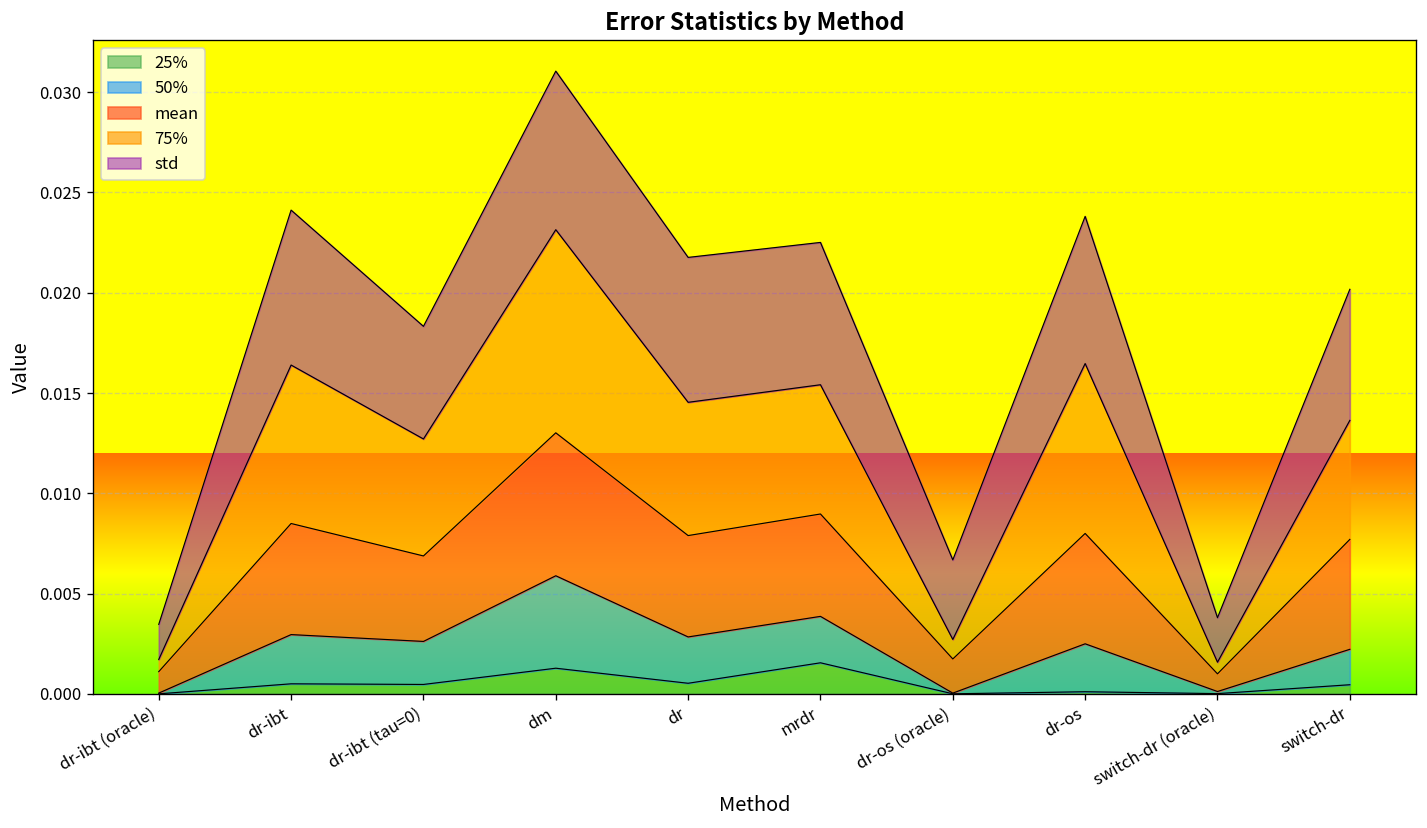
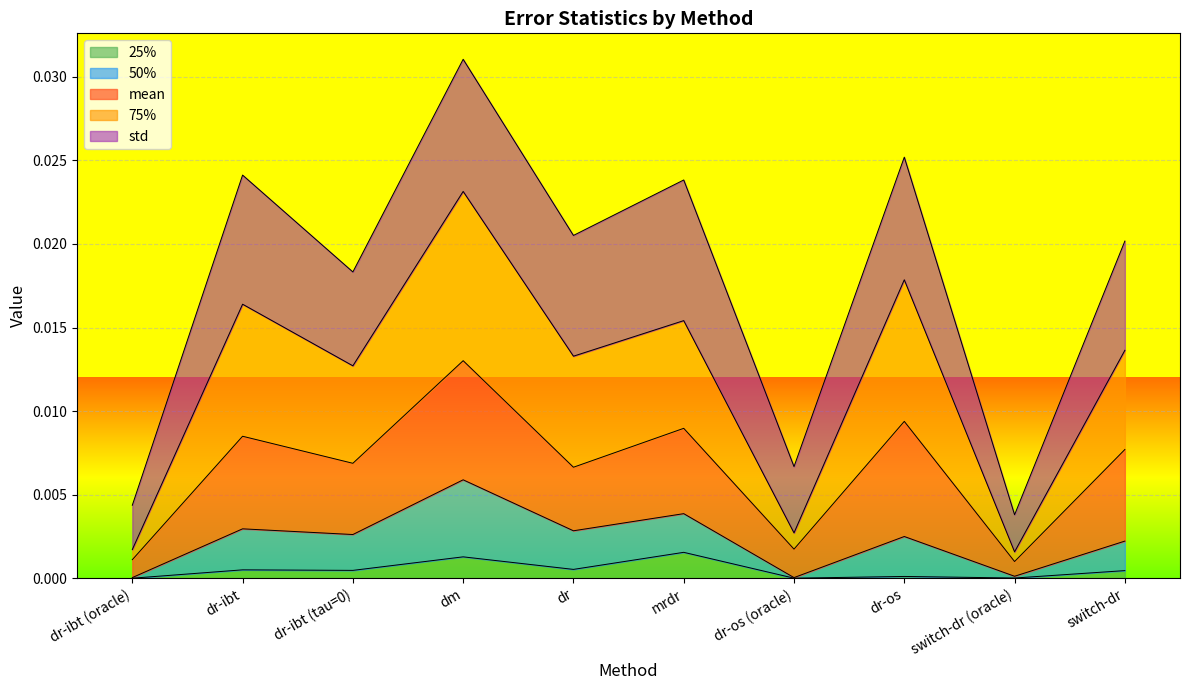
std, dr-ibt (oracle): 0.0018 -> 0.0027
mean, dr: 0.0051 -> 0.0038
std, mrdr: 0.0071 -> 0.0084
mean, dr-os: 0.0055 -> 0.0069
